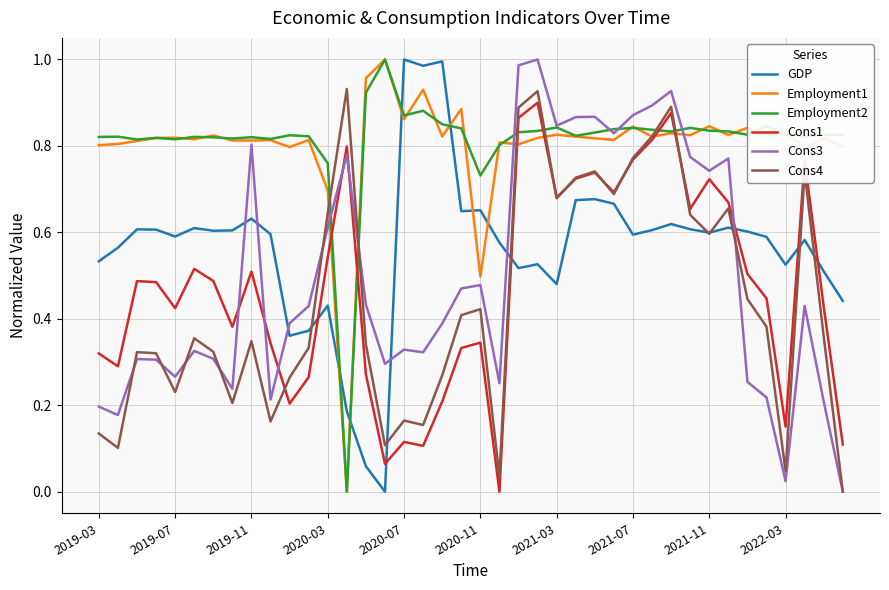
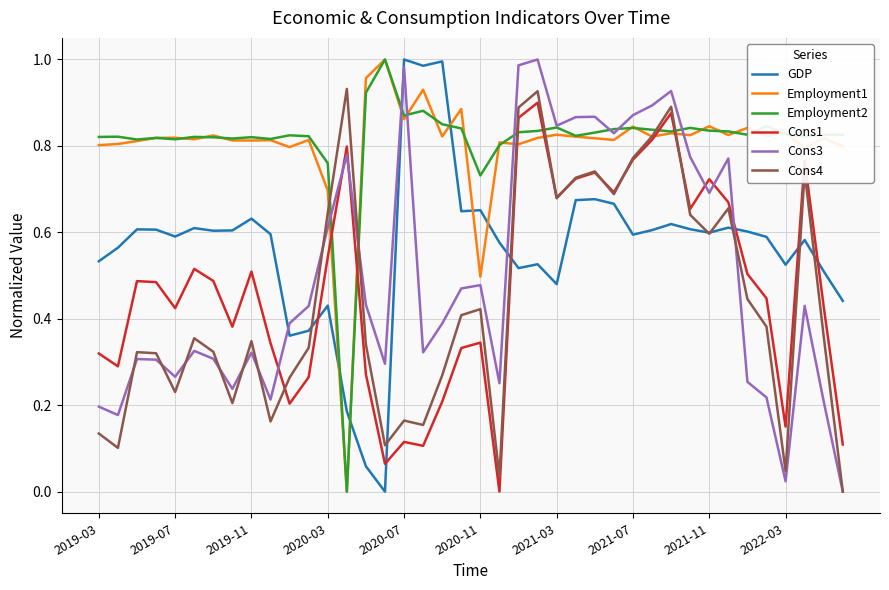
Cons3, 2019-11: 0.80 -> 0.32
Cons3, 2020-07: 0.33 -> 0.98
Cons3, 2021-11: 0.74 -> 0.69
